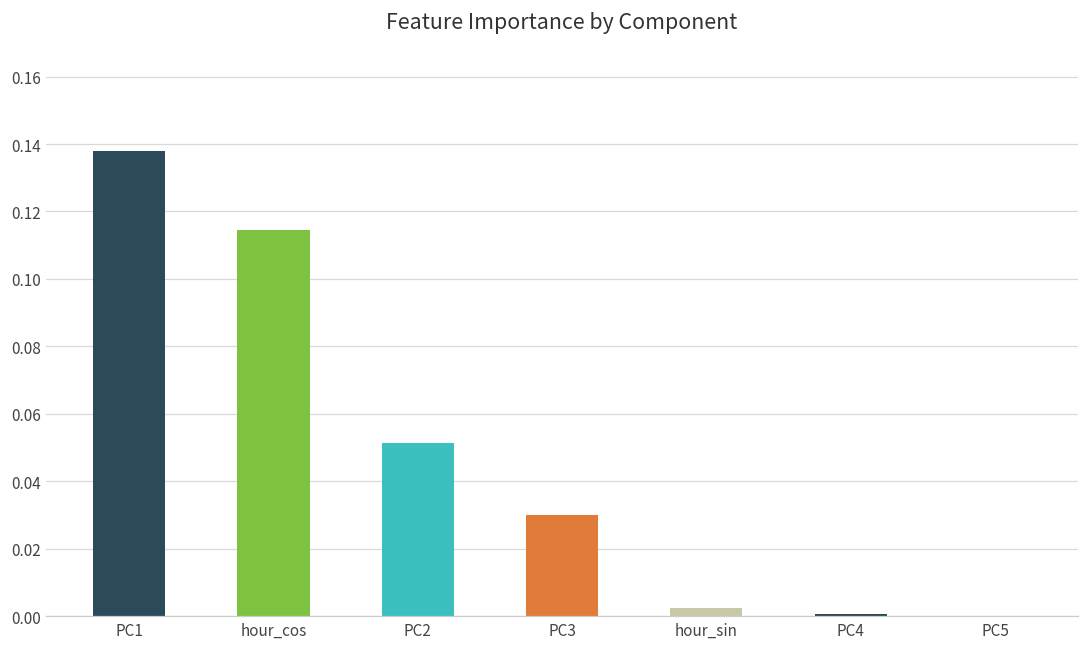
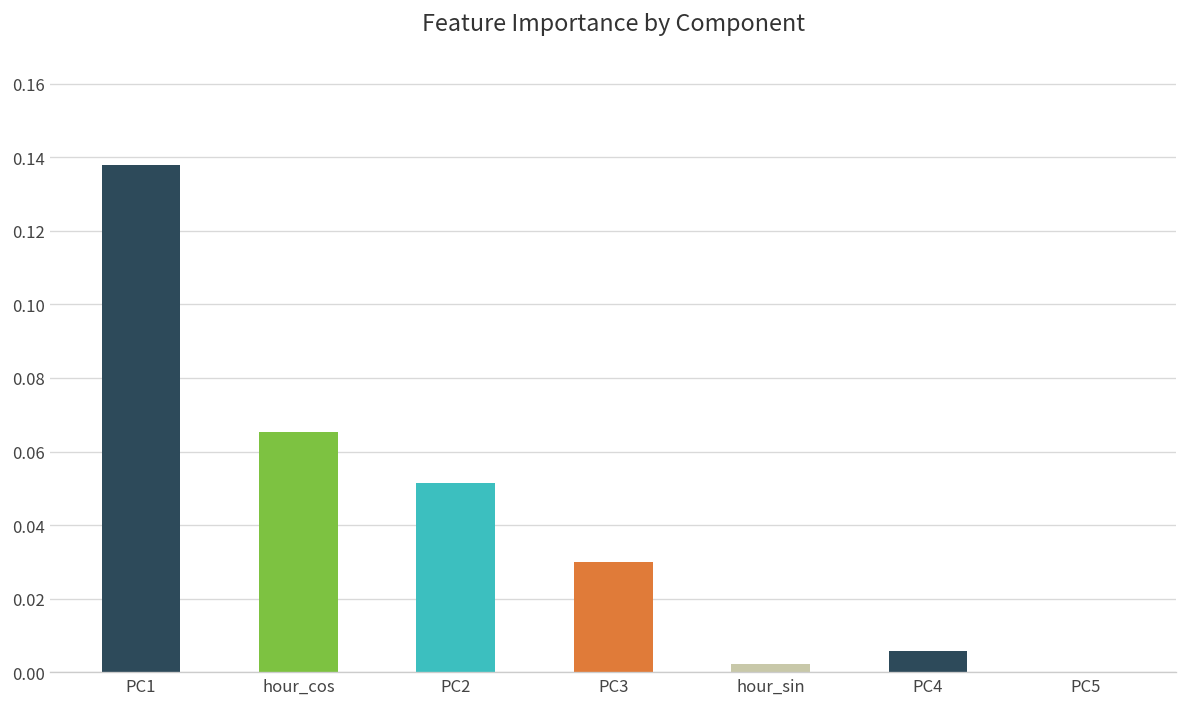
hour_cos: 0.115 -> 0.065
PC4: 0.001 -> 0.006
